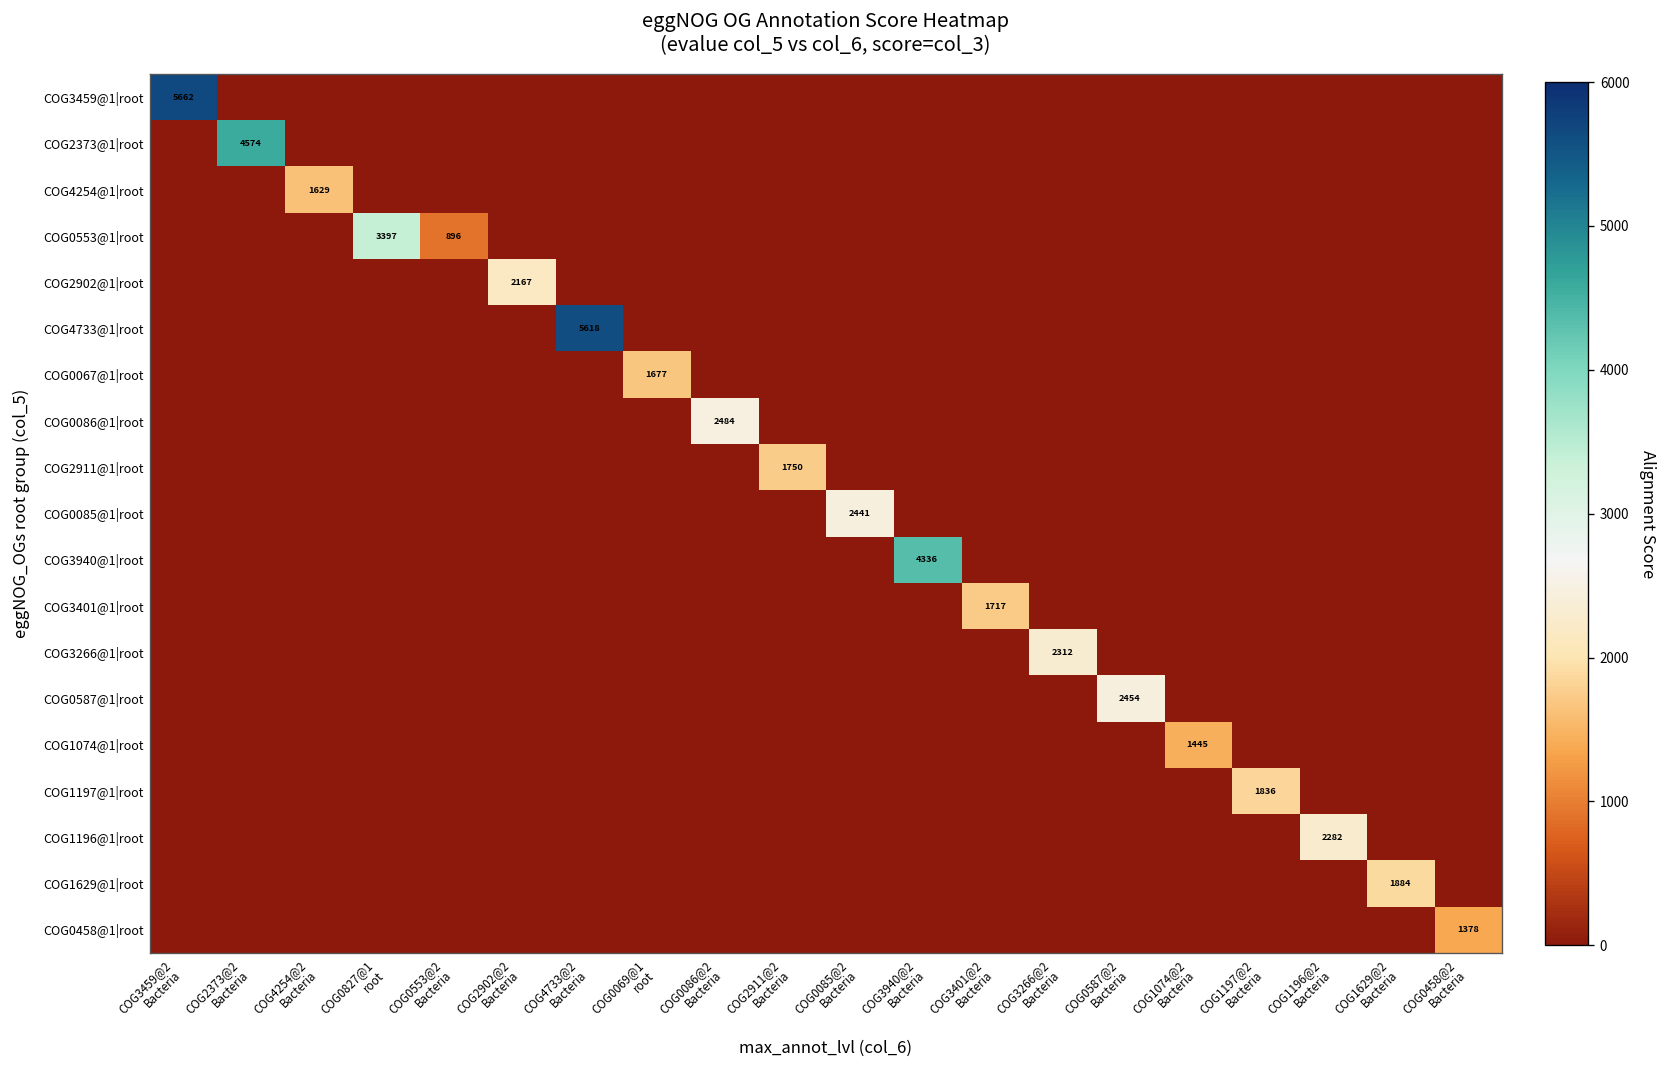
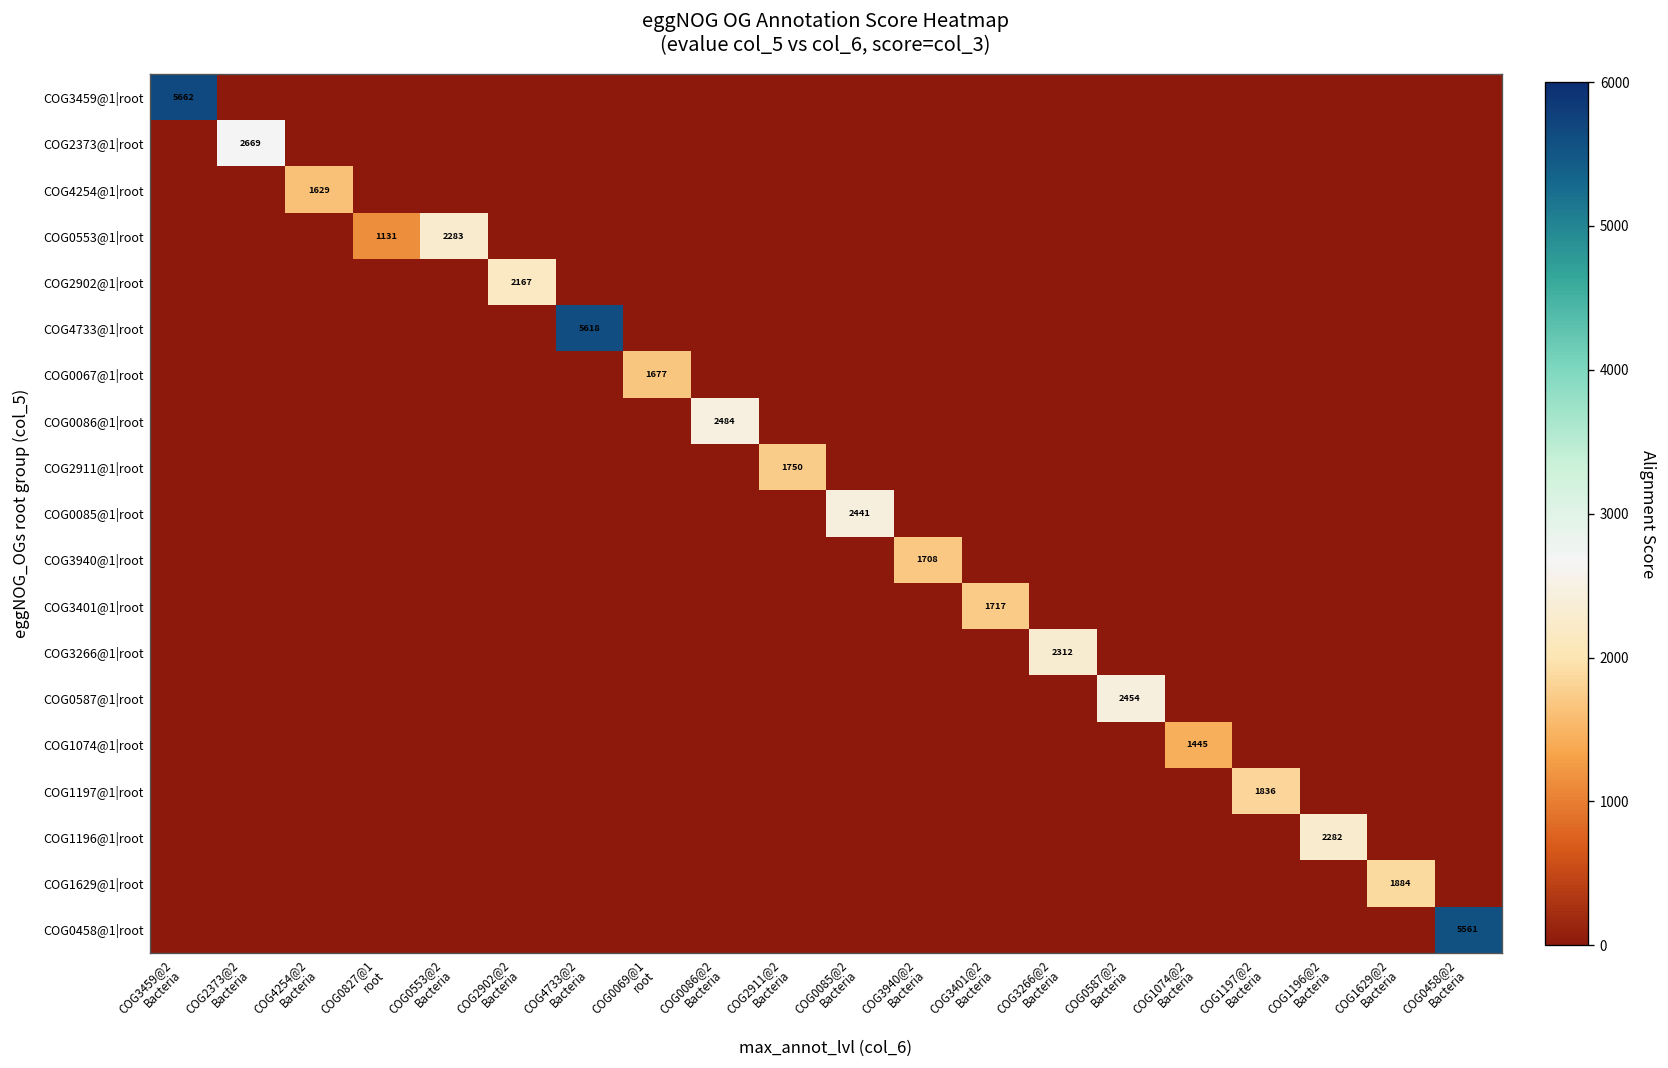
COG2373@1|root, COG2373@2 Bacteria: 4574 -> 2669
COG0553@1|root, COG0827@1 root: 3397 -> 1131
COG0553@1|root, COG0553@2 Bacteria: 896 -> 2283
COG3940@1|root, COG3940@2 Bacteria: 4336 -> 1708
COG0458@1|root, COG0458@2 Bacteria: 1378 -> 5561
